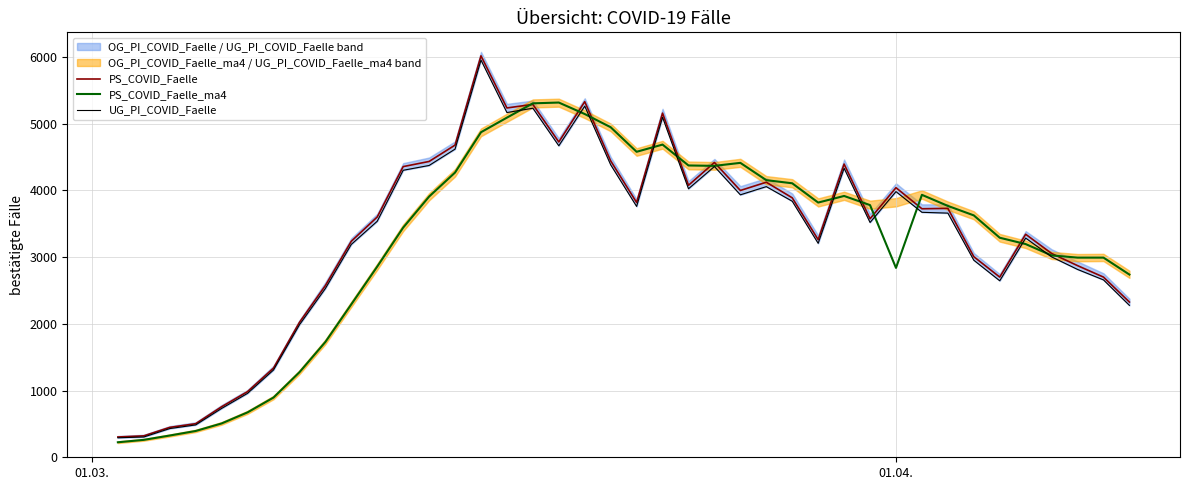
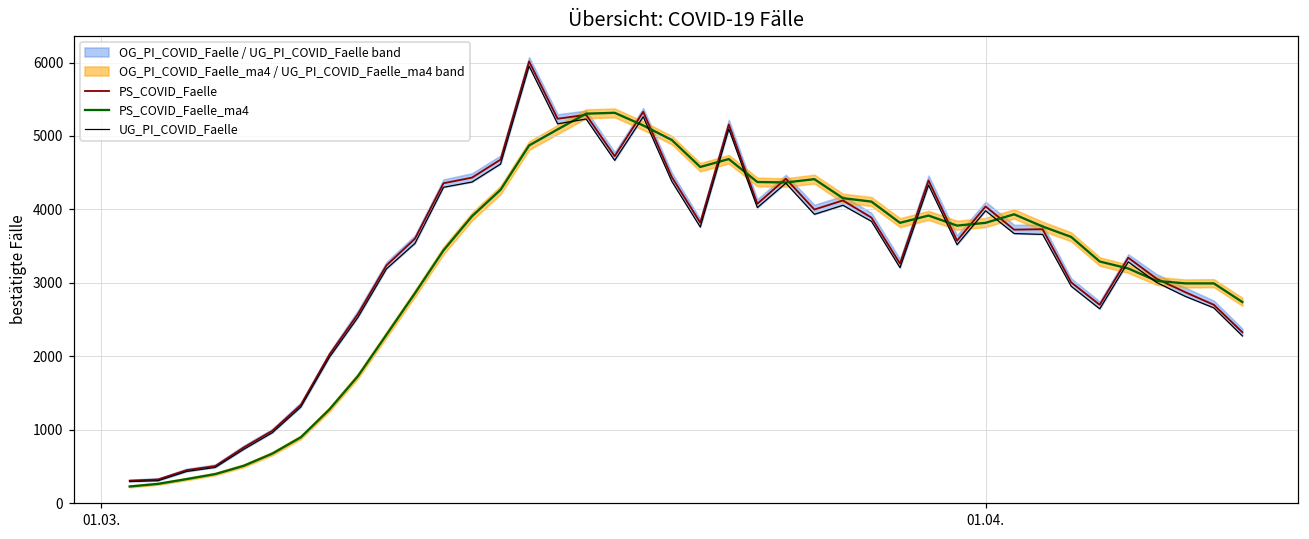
PS_COVID_Faelle_ma4, 01.04.: 2800 -> 3800
